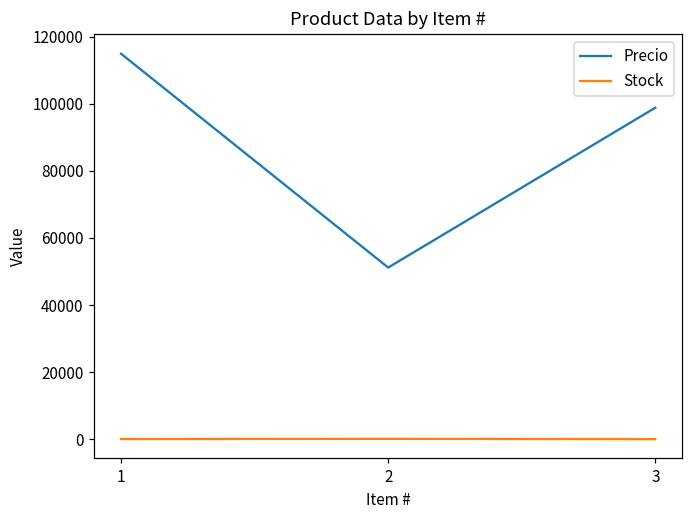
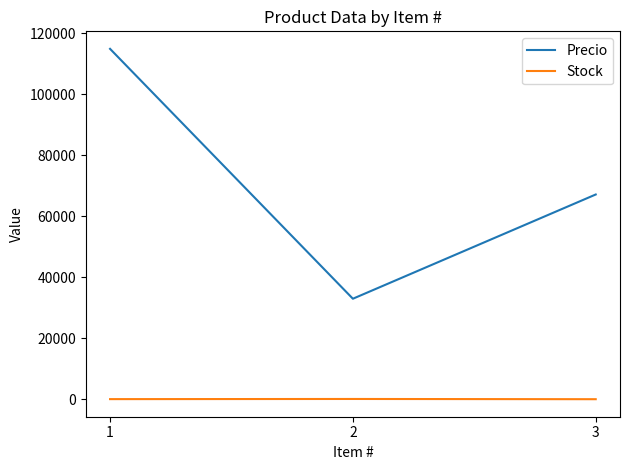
Precio, 2: 51000 -> 33000
Precio, 3: 99000 -> 67000
